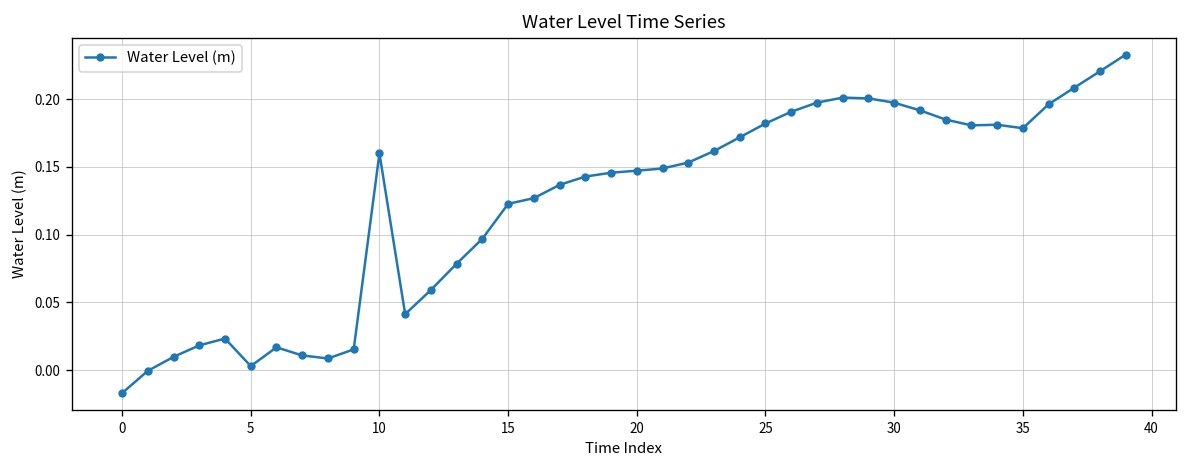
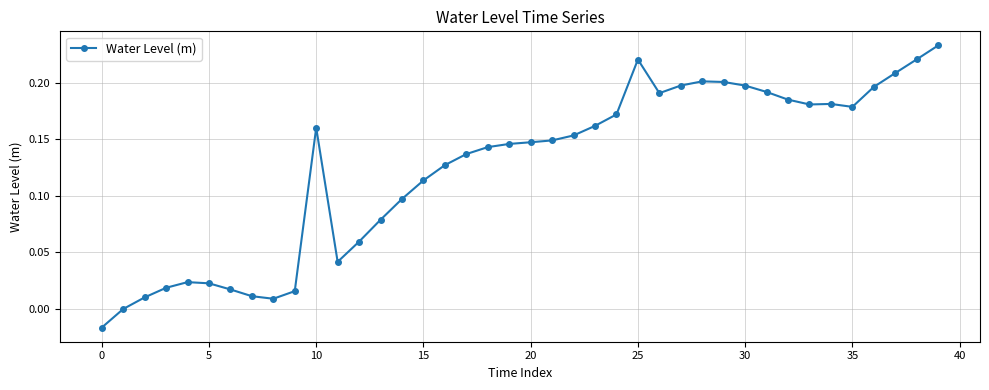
5: 0.003 -> 0.022
15: 0.123 -> 0.113
25: 0.182 -> 0.220
